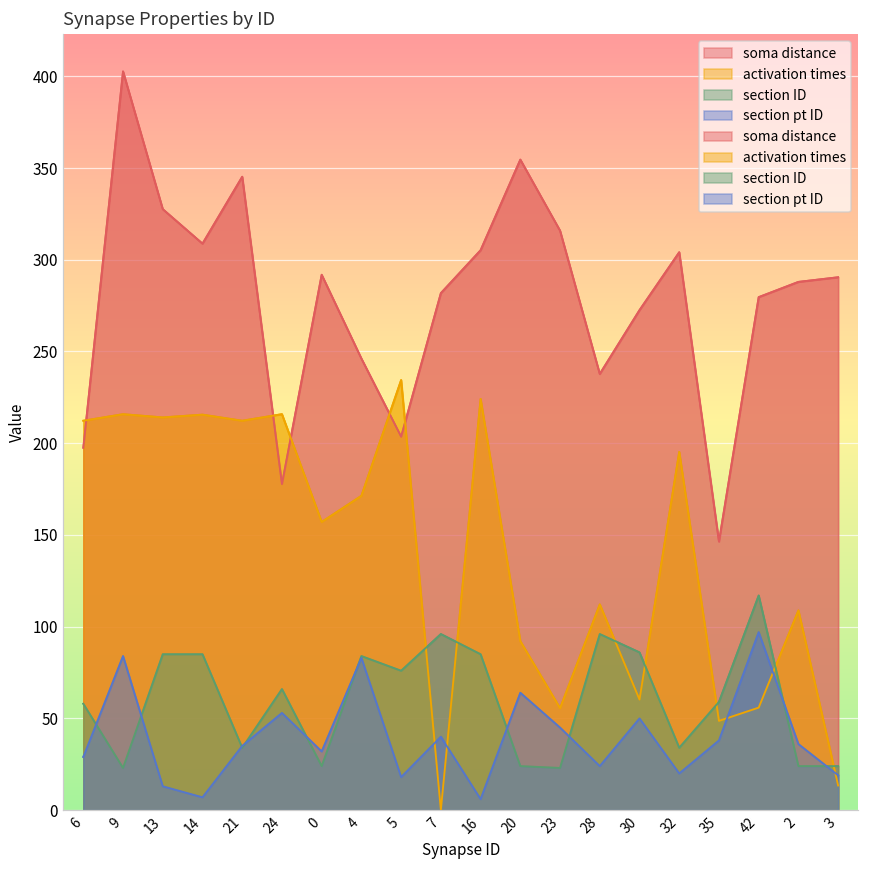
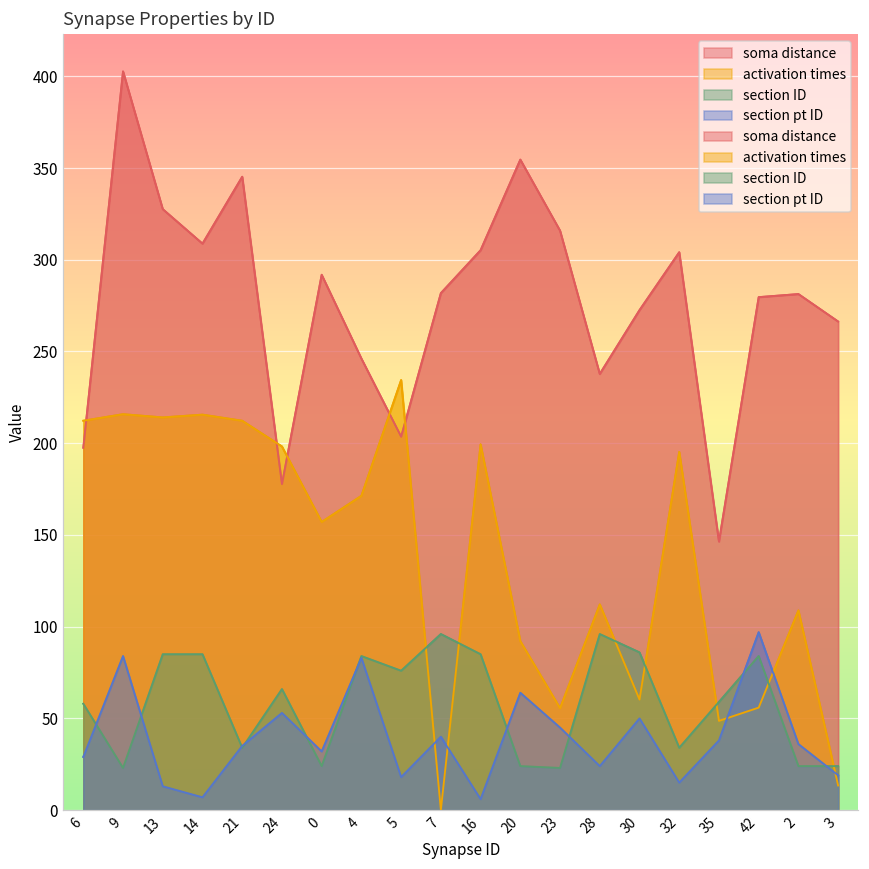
activation times, 24: 216 -> 198
activation times, 16: 224 -> 199
section pt ID, 32: 20 -> 15
section ID, 42: 117 -> 84
soma distance, 2: 288 -> 281
soma distance, 3: 290 -> 266
